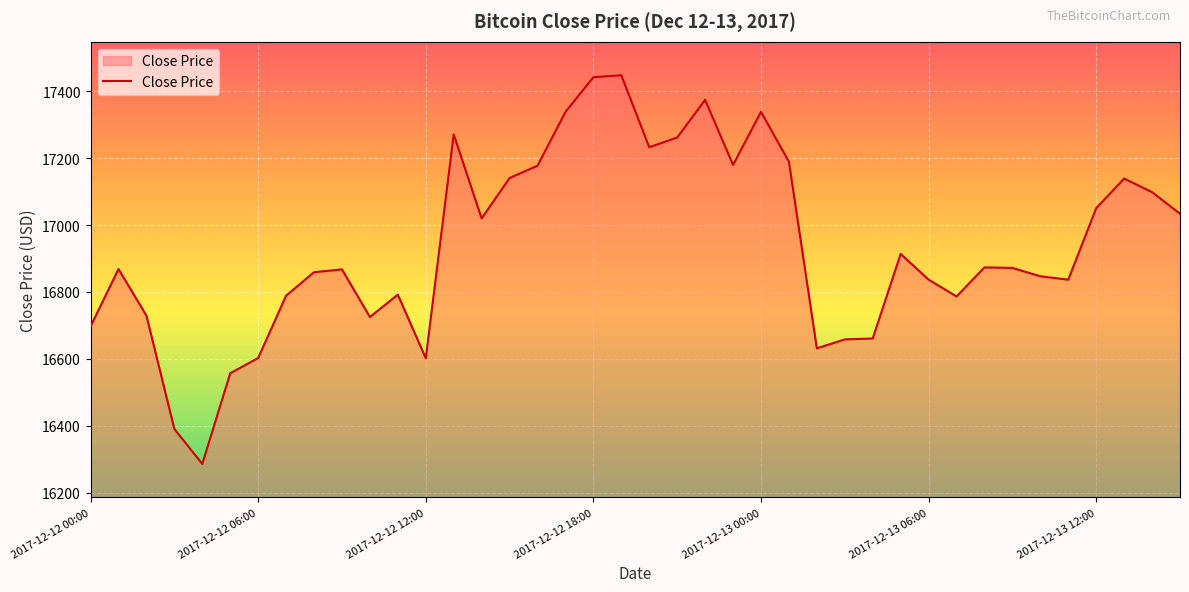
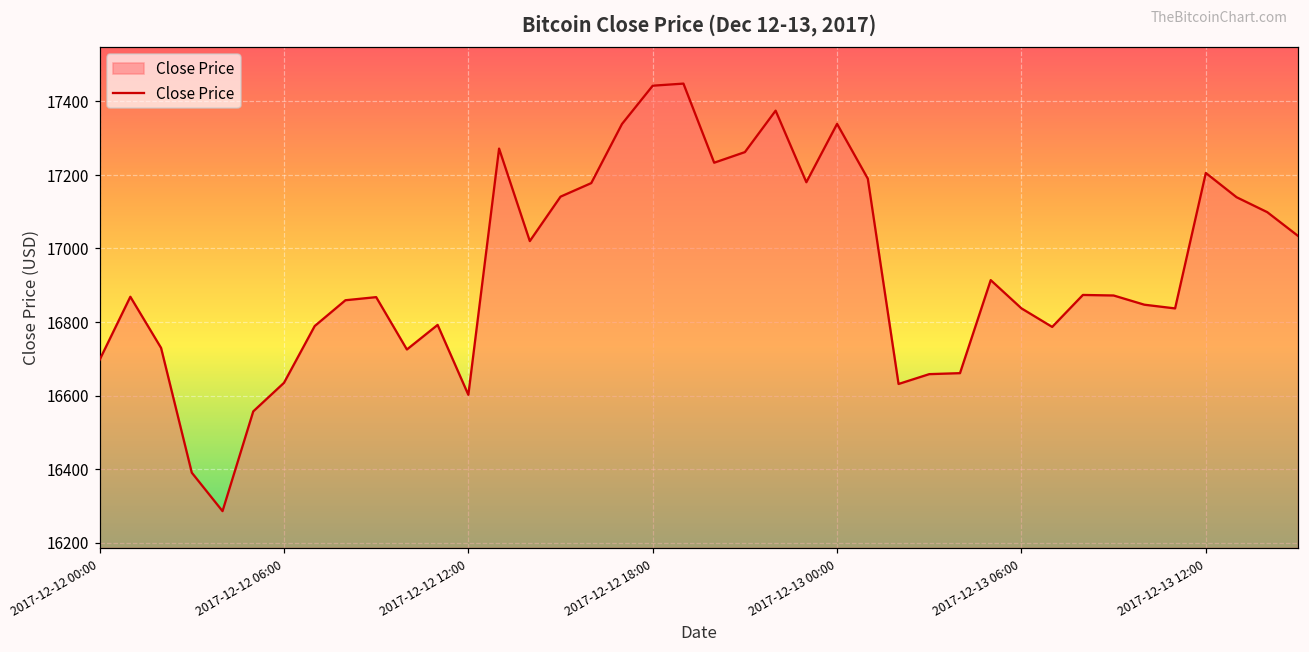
2017-12-12 06:00: 16600 -> 16630
2017-12-13 12:00: 17050 -> 17210
